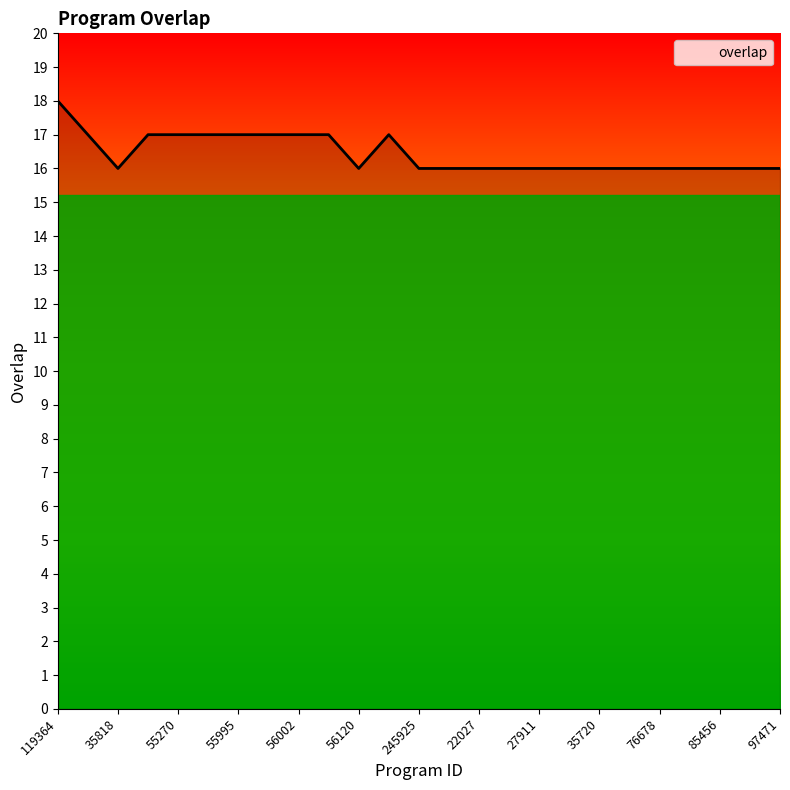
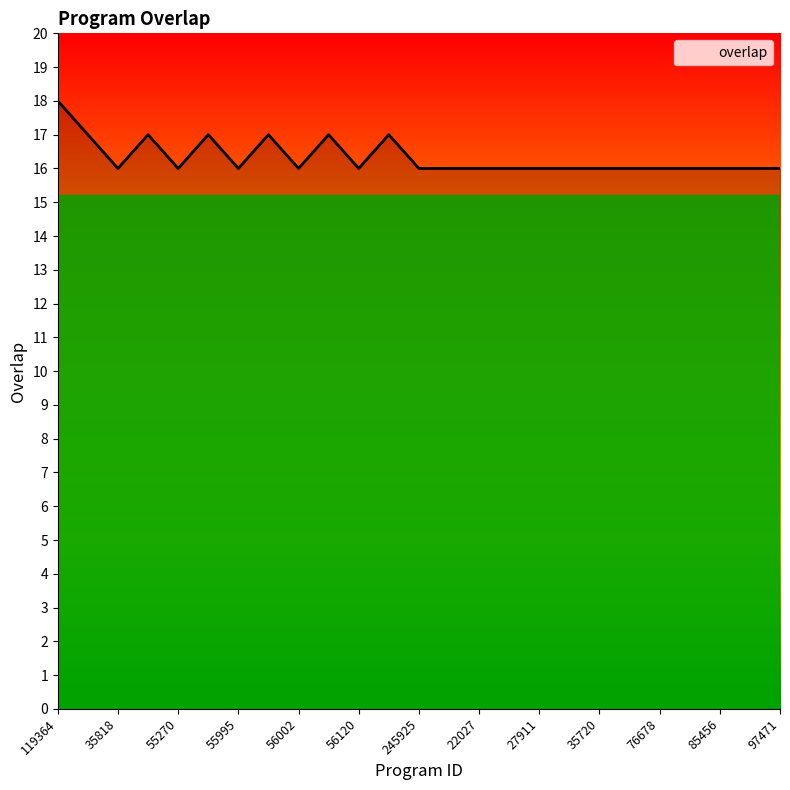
55270: 17 -> 16
55995: 17 -> 16
56002: 17 -> 16
